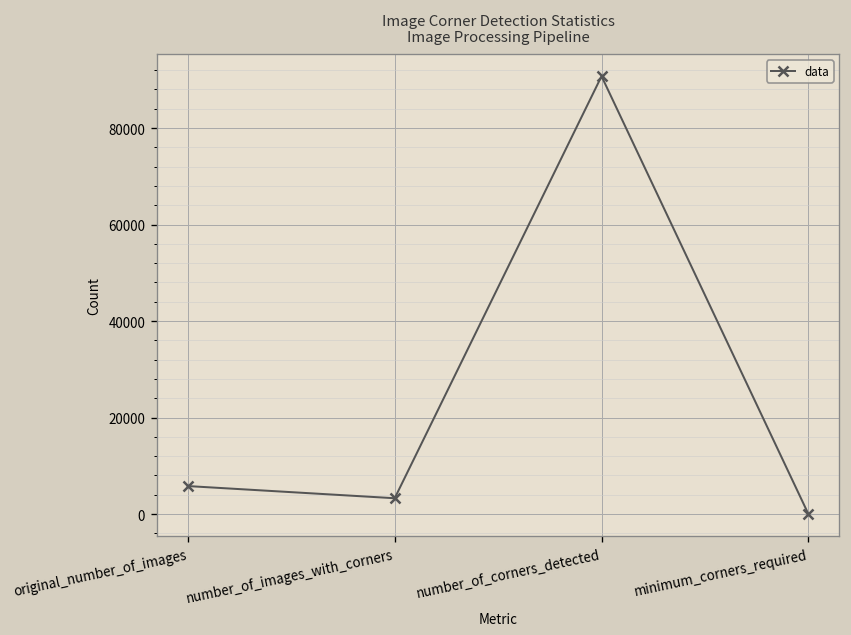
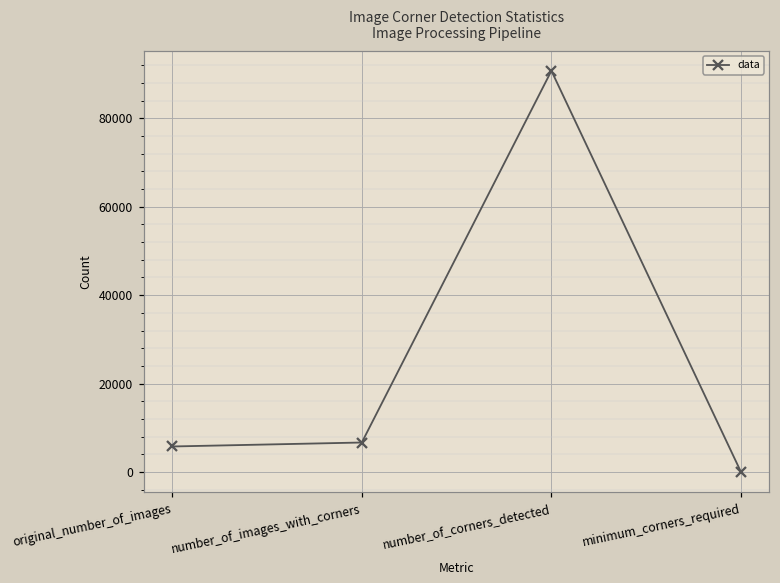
number_of_images_with_corners: 3000 -> 7000
